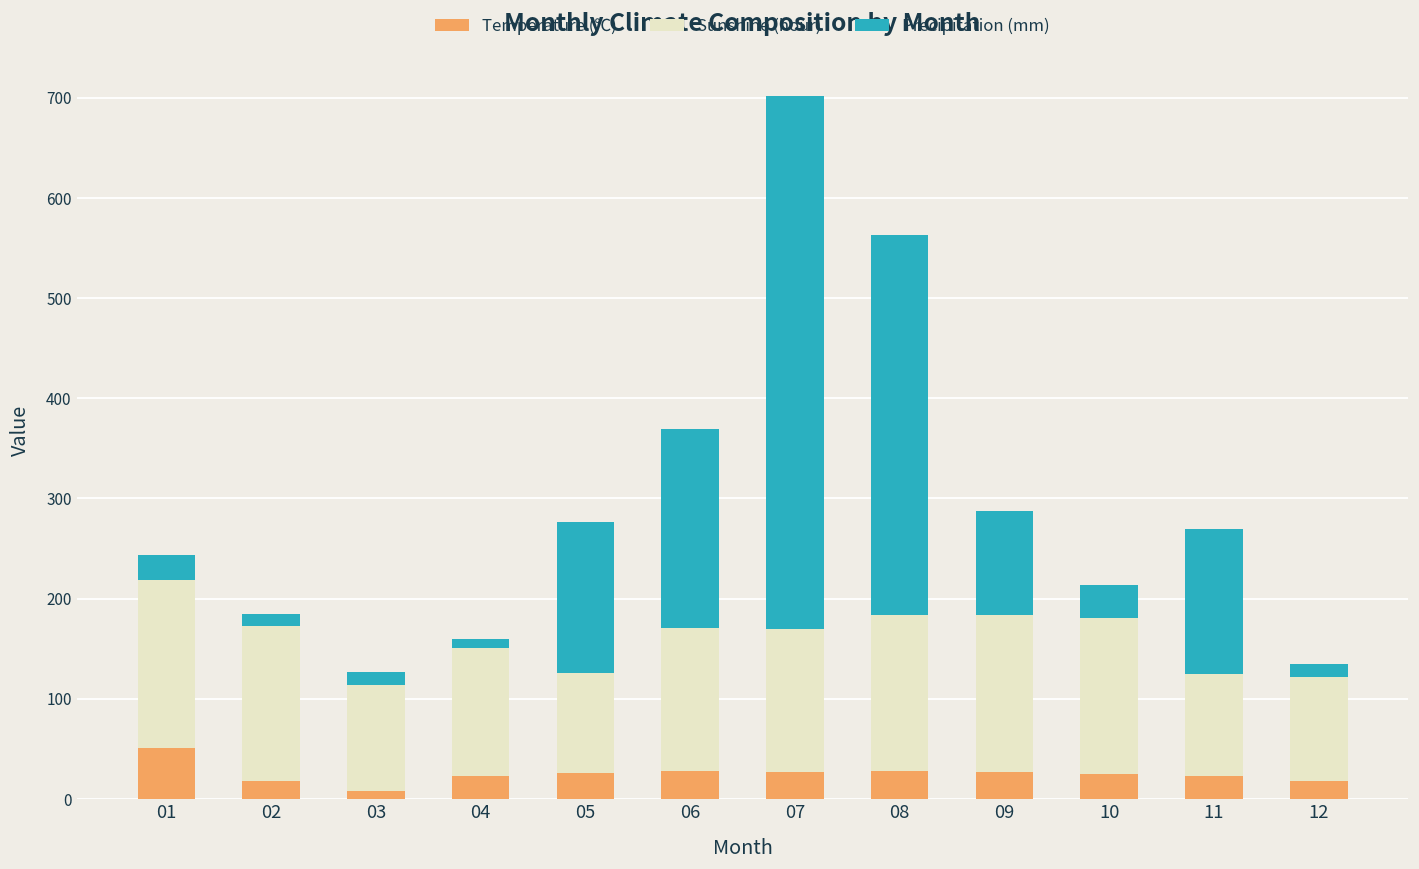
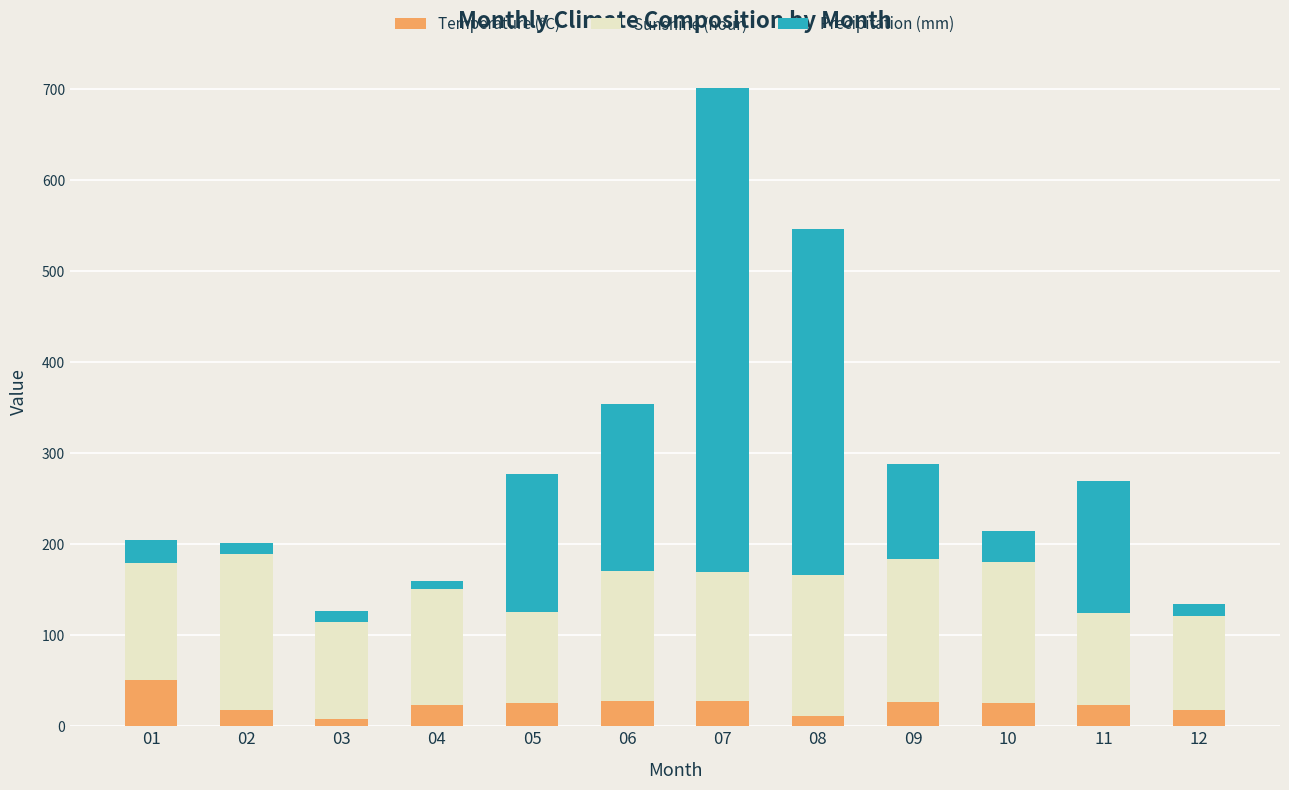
Sunshine (hour), 01: 170 -> 130
Sunshine (hour), 02: 150 -> 170
Precipitation (mm), 06: 200 -> 180
Temperature (℃), 08: 30 -> 10
